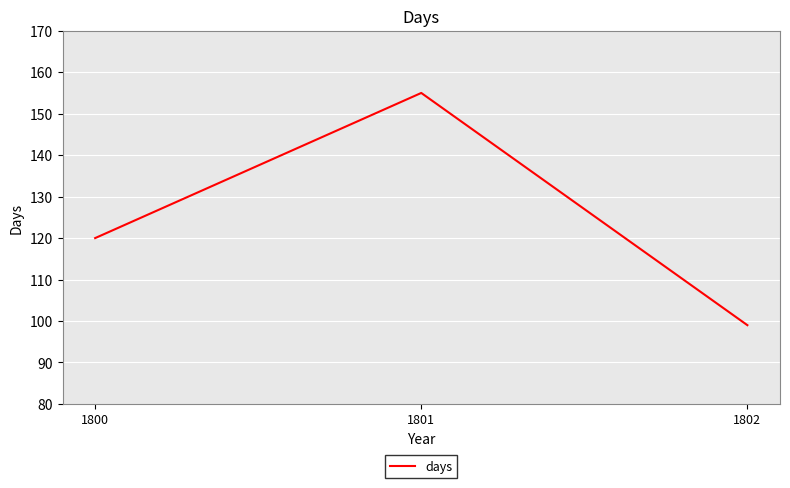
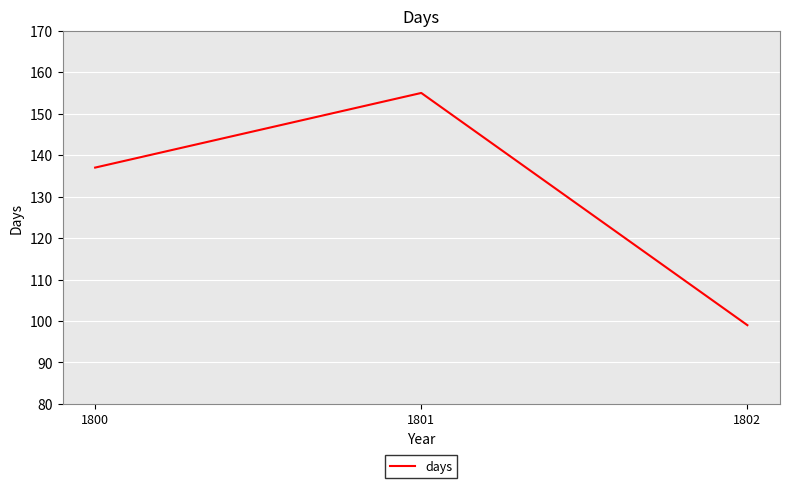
1800: 120 -> 137
